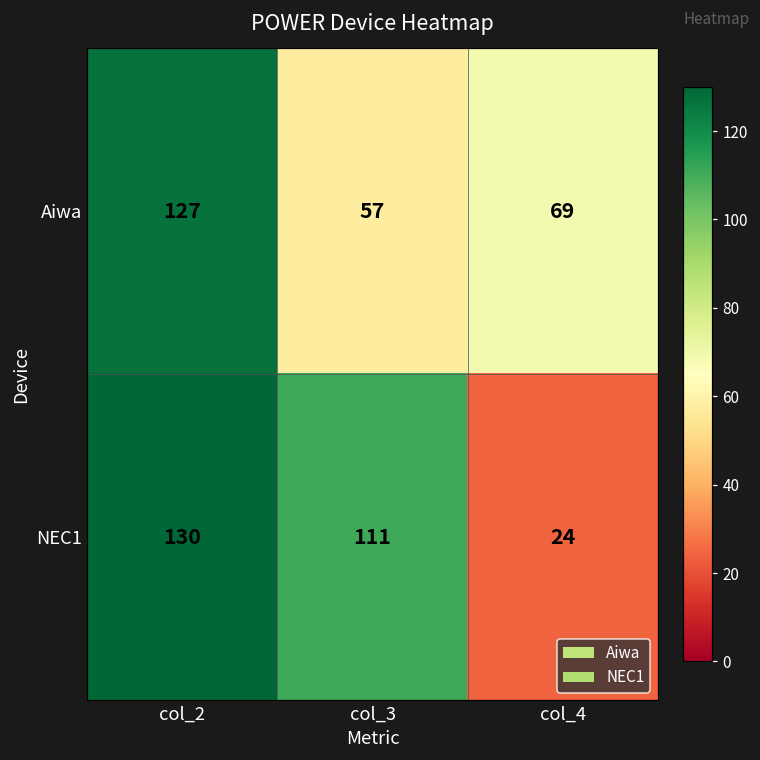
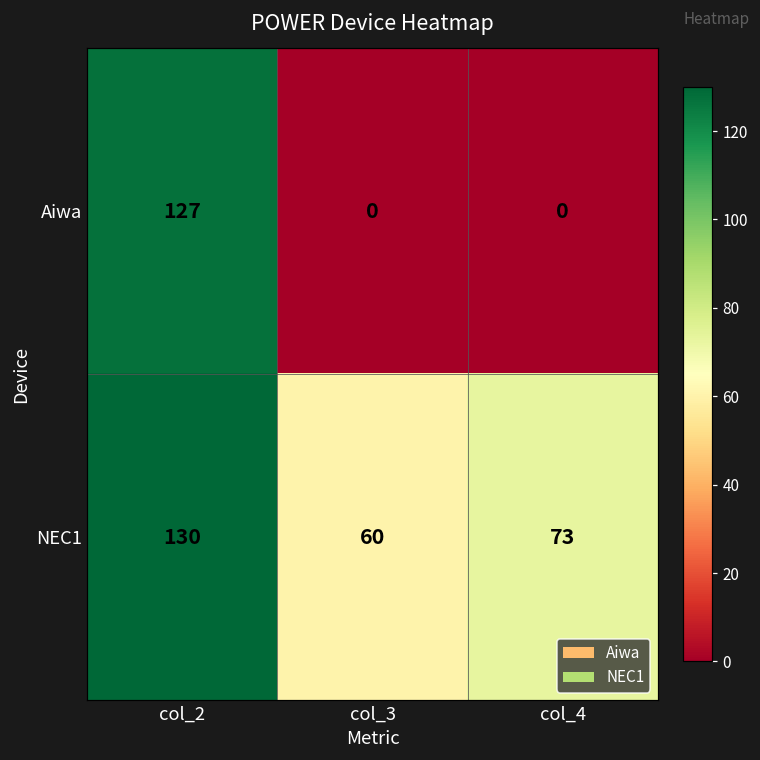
Aiwa, col_3: 57 -> 0
Aiwa, col_4: 69 -> 0
NEC1, col_3: 111 -> 60
NEC1, col_4: 24 -> 73
